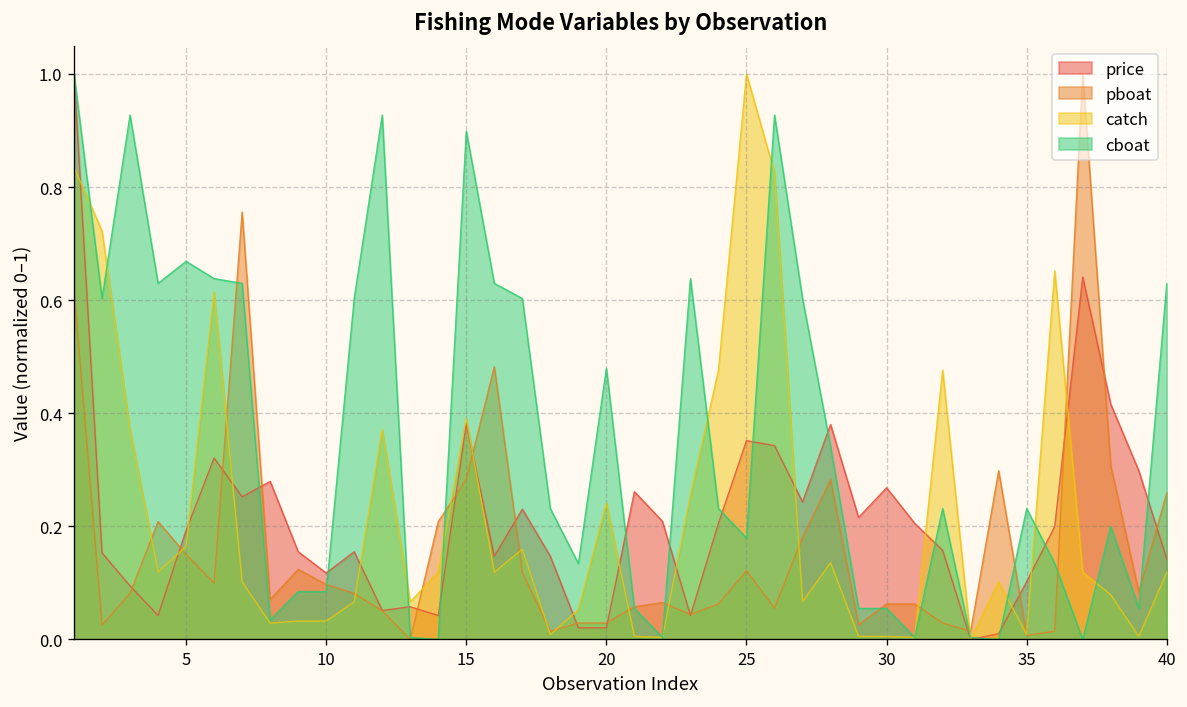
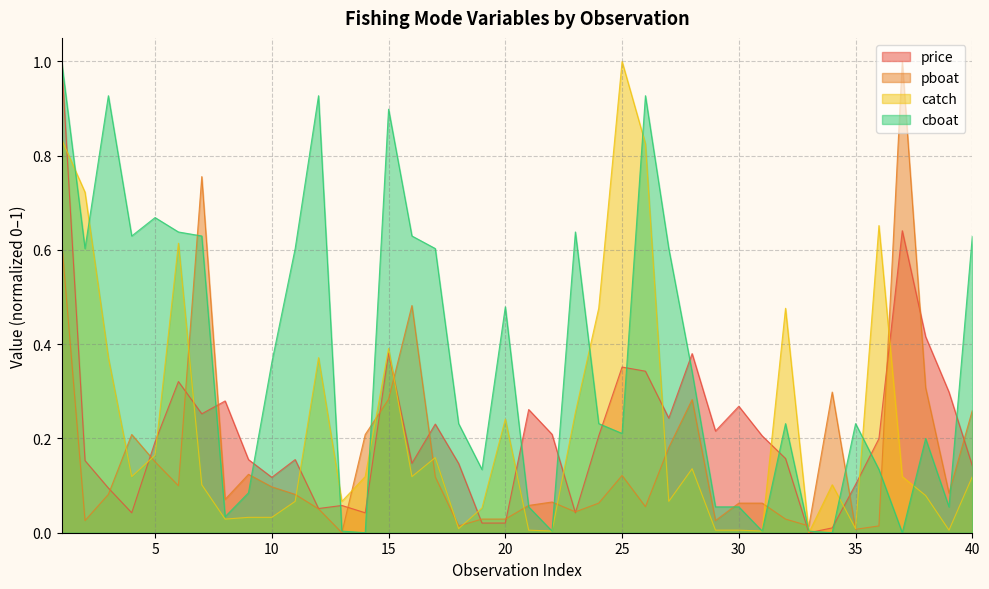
cboat, 10: 0.08 -> 0.36
cboat, 25: 0.18 -> 0.21
